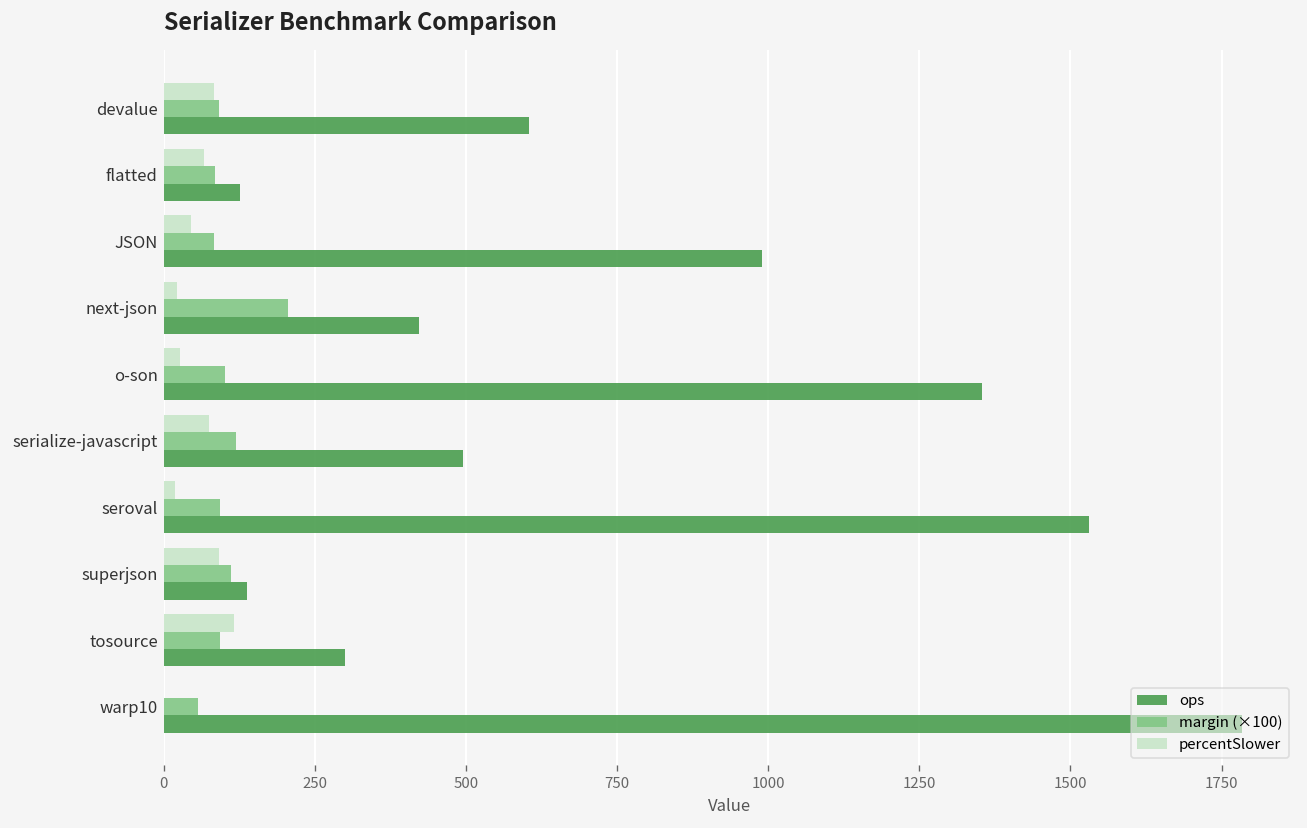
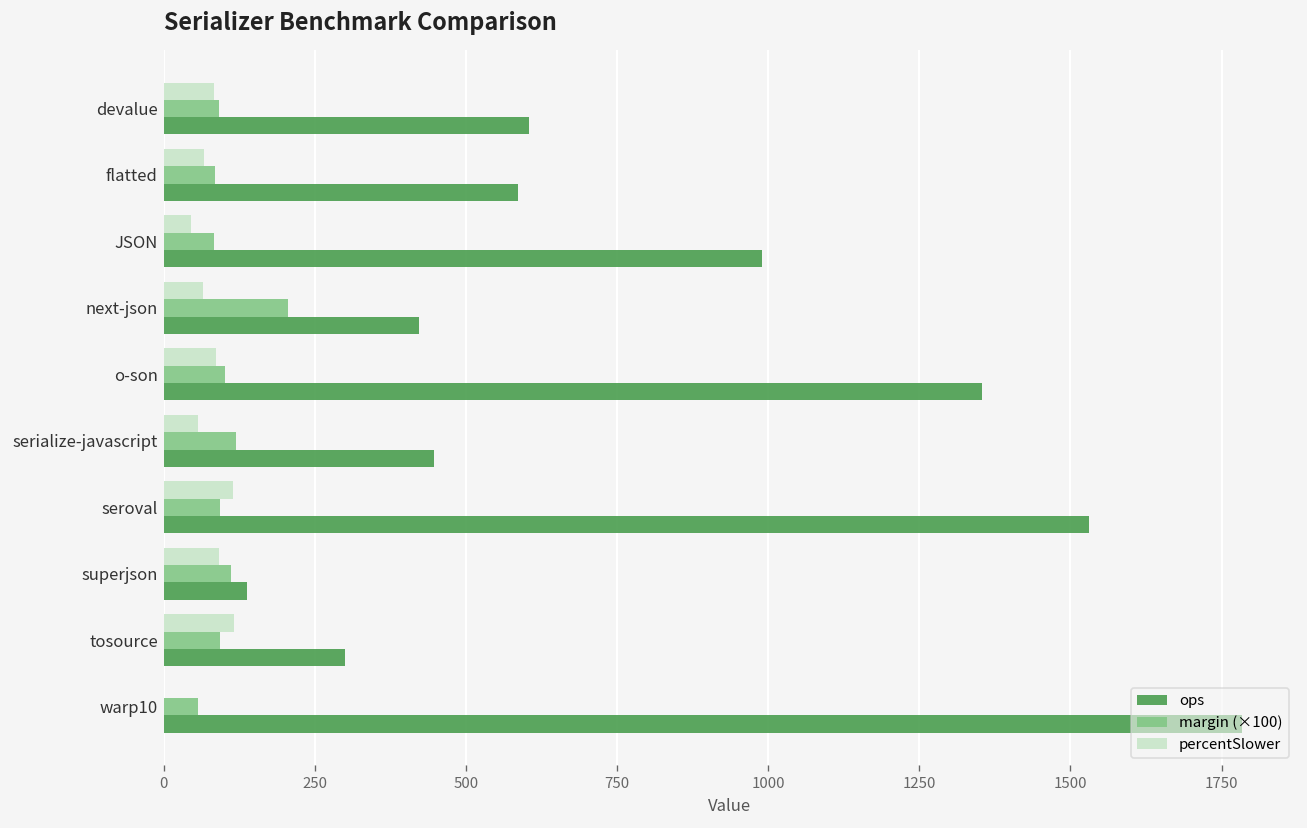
ops, flatted: 130 -> 590
percentSlower, next-json: 20 -> 60
percentSlower, o-son: 30 -> 90
percentSlower, serialize-javascript: 70 -> 60
ops, serialize-javascript: 500 -> 450
percentSlower, seroval: 20 -> 110
